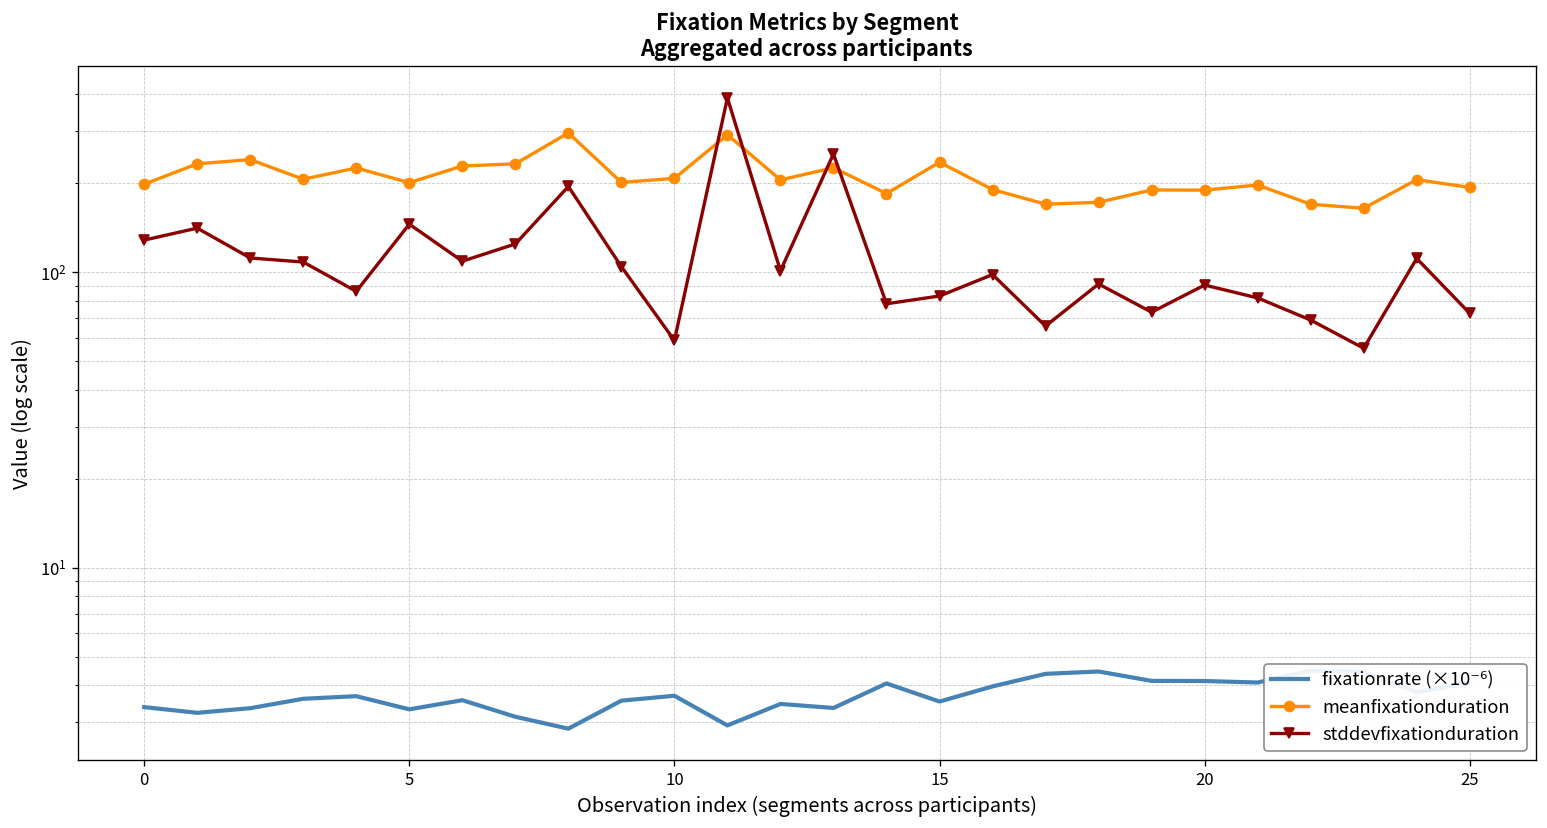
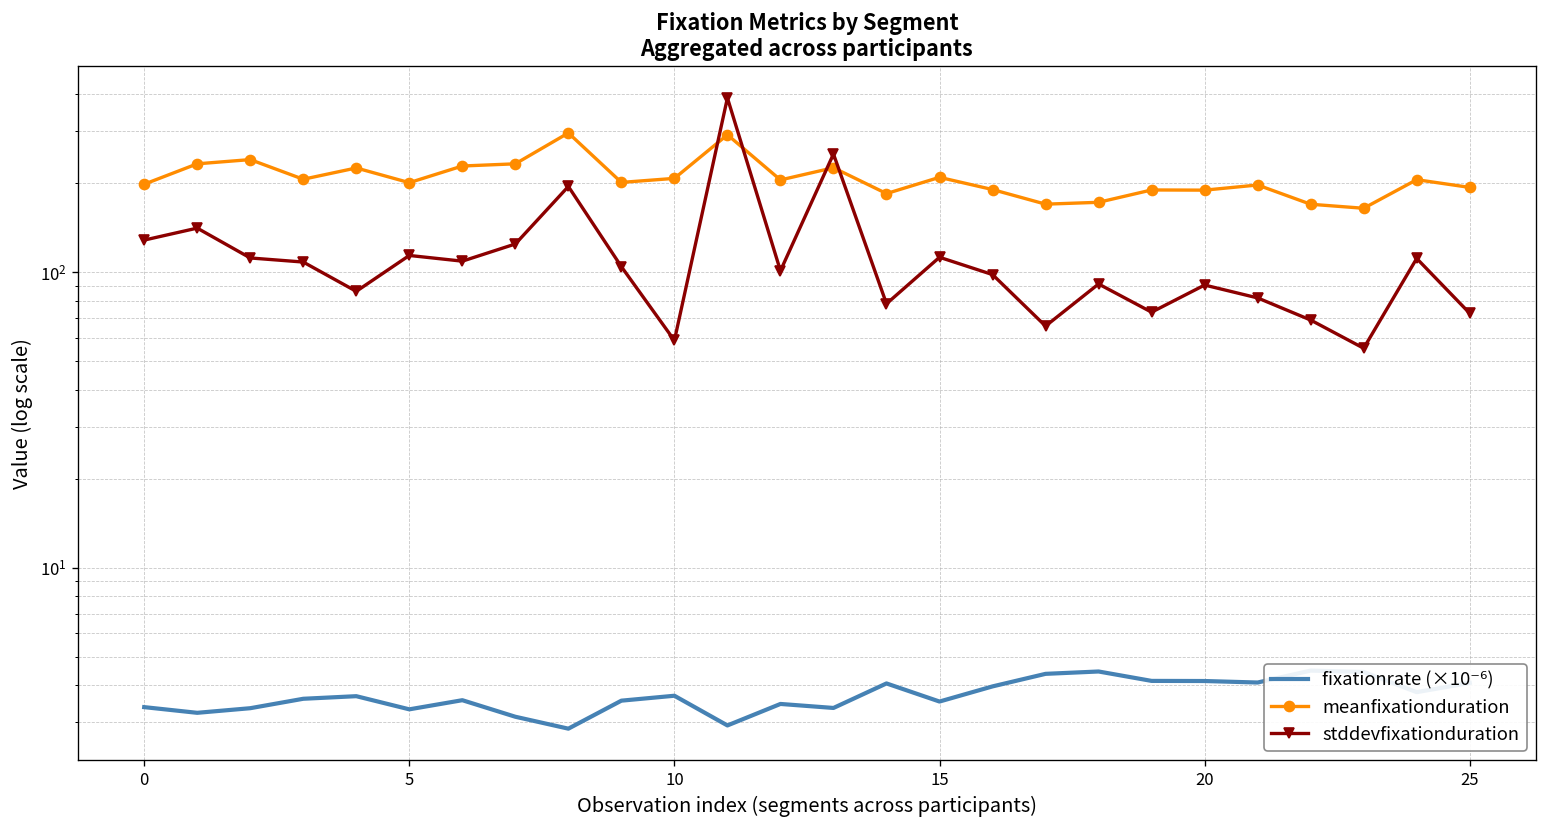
stddevfixationduration, 5: 150 -> 110
meanfixationduration, 15: 240 -> 210
stddevfixationduration, 15: 83 -> 110
